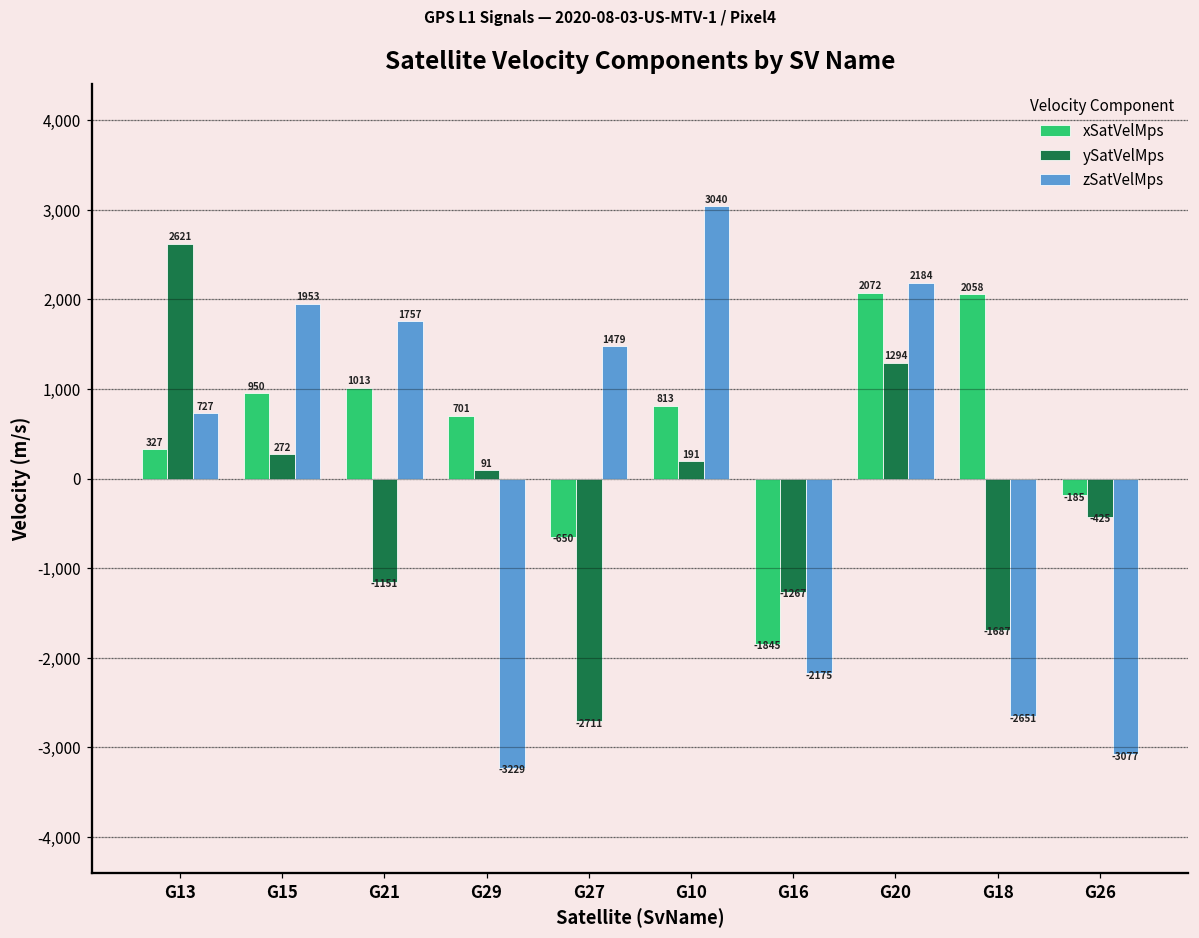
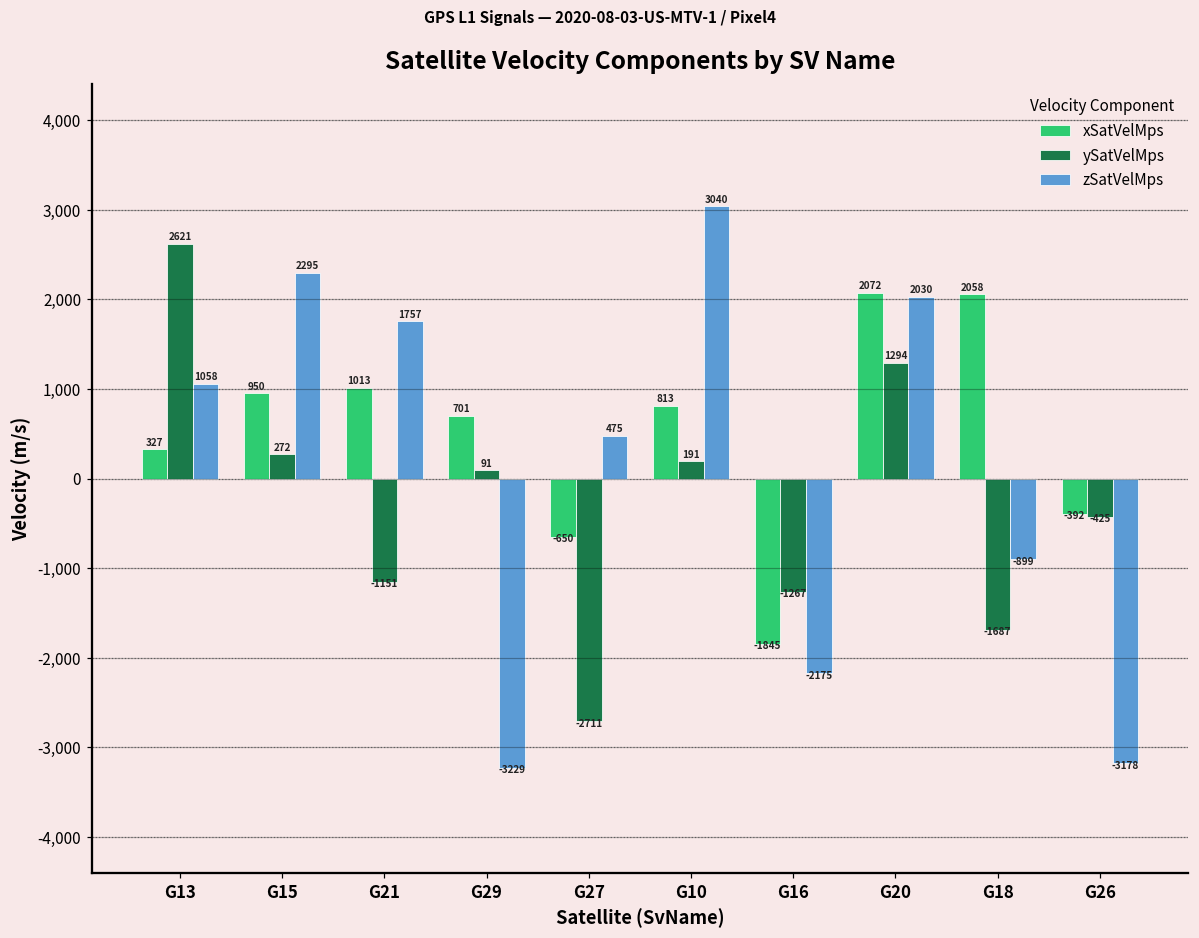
zSatVelMps, G13: 727 -> 1058
zSatVelMps, G15: 1953 -> 2295
zSatVelMps, G27: 1479 -> 475
zSatVelMps, G20: 2184 -> 2030
zSatVelMps, G18: -2651 -> -899
xSatVelMps, G26: -185 -> -392
zSatVelMps, G26: -3077 -> -3178
